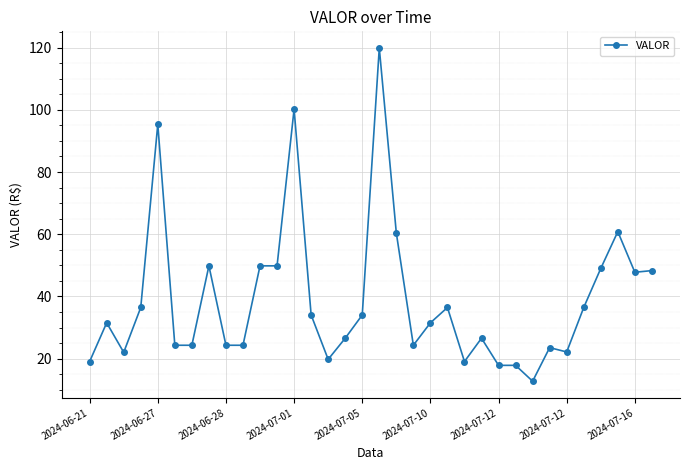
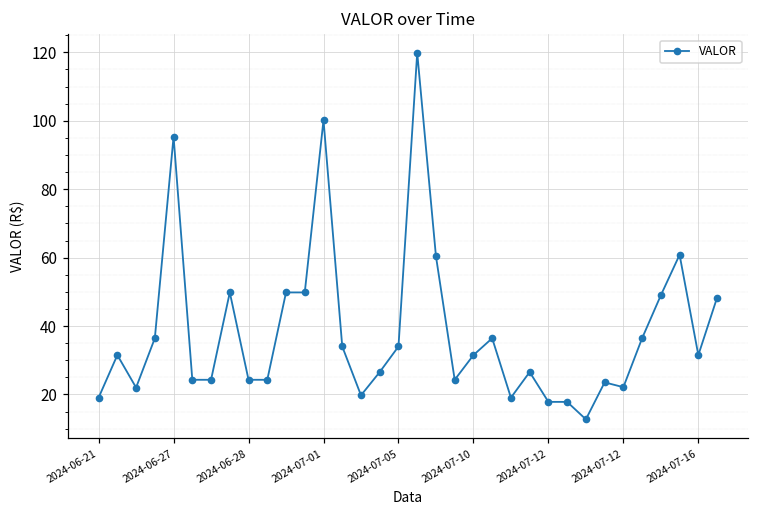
2024-07-16: 48 -> 32
